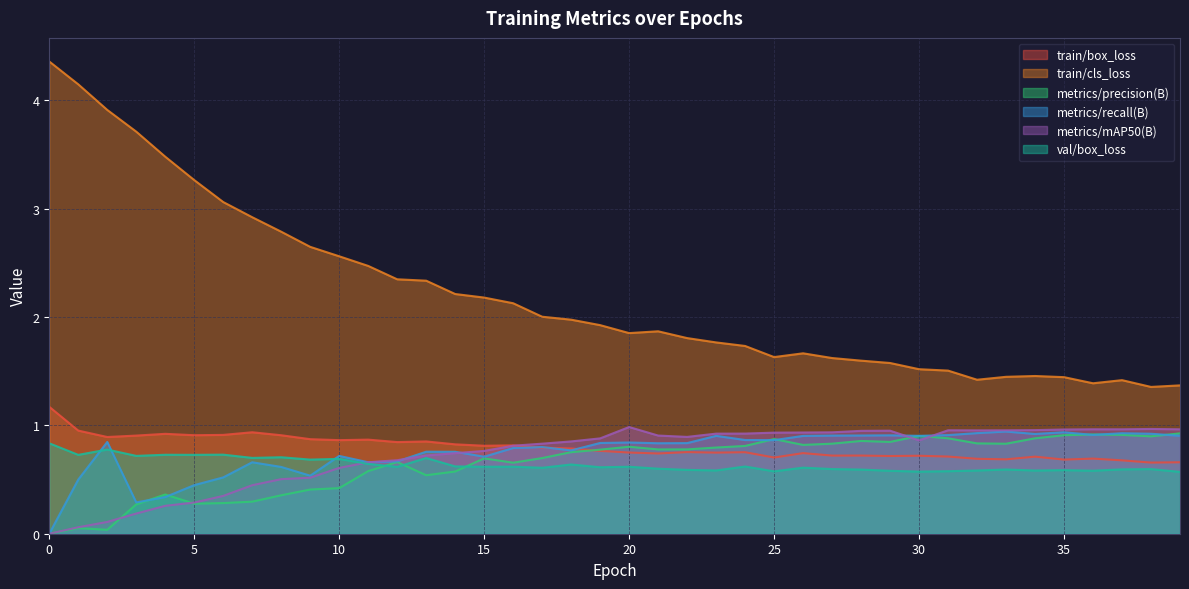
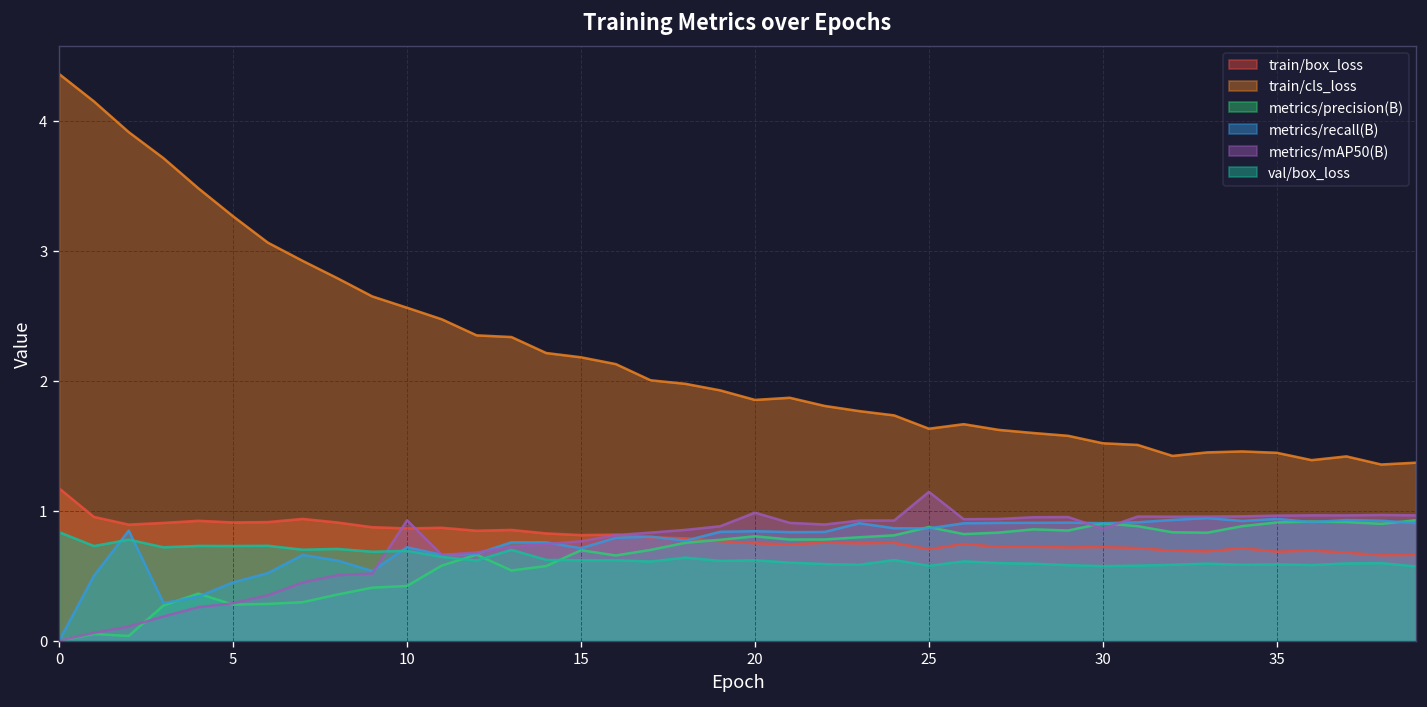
metrics/mAP50(B), 10: 0.61 -> 0.93
metrics/mAP50(B), 25: 0.93 -> 1.15
